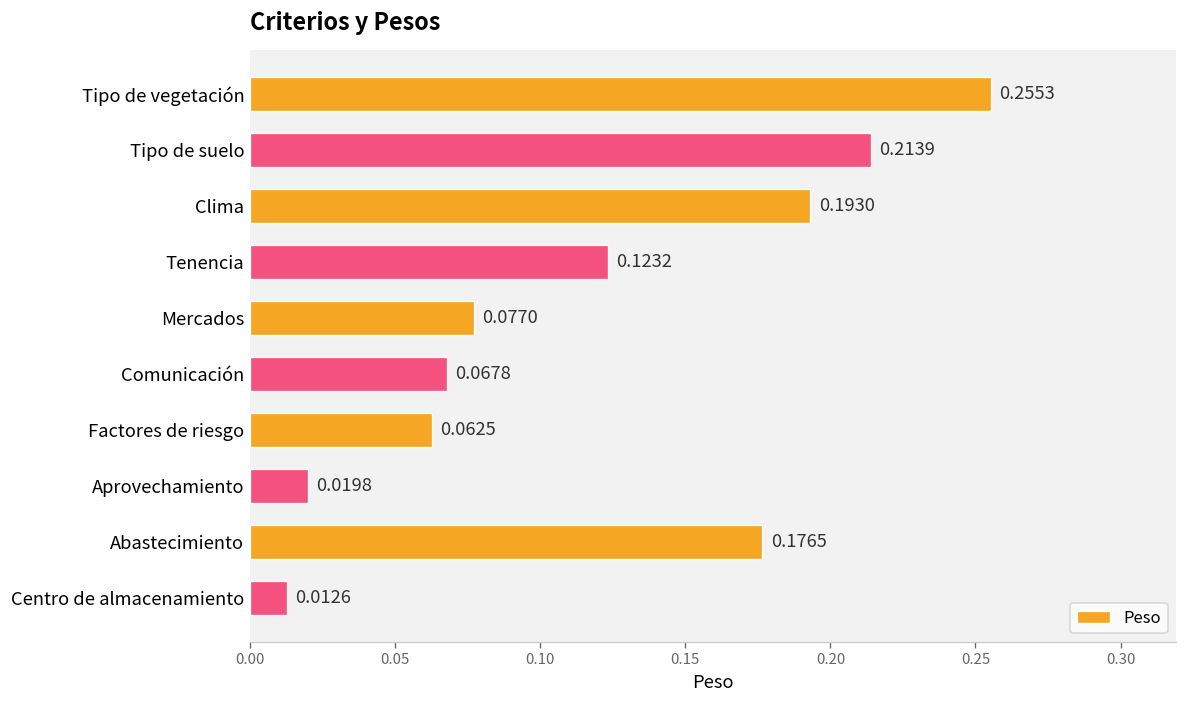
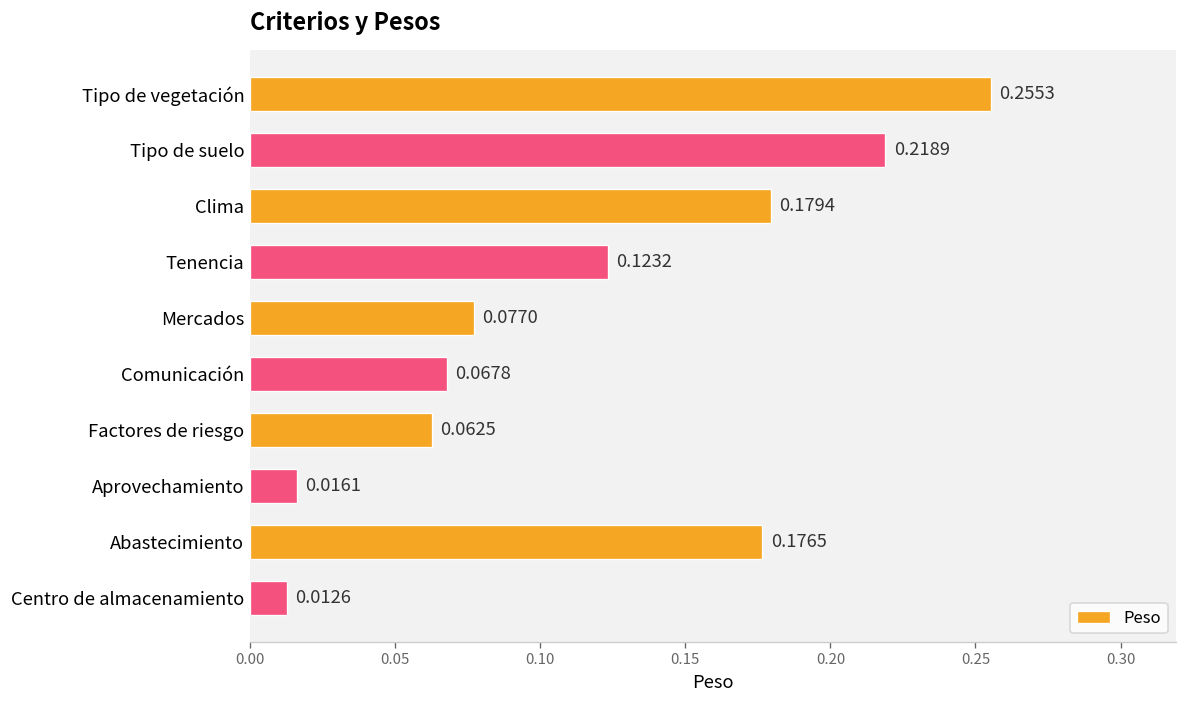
Tipo de suelo: 0.2139 -> 0.2189
Clima: 0.1930 -> 0.1794
Aprovechamiento: 0.0198 -> 0.0161
